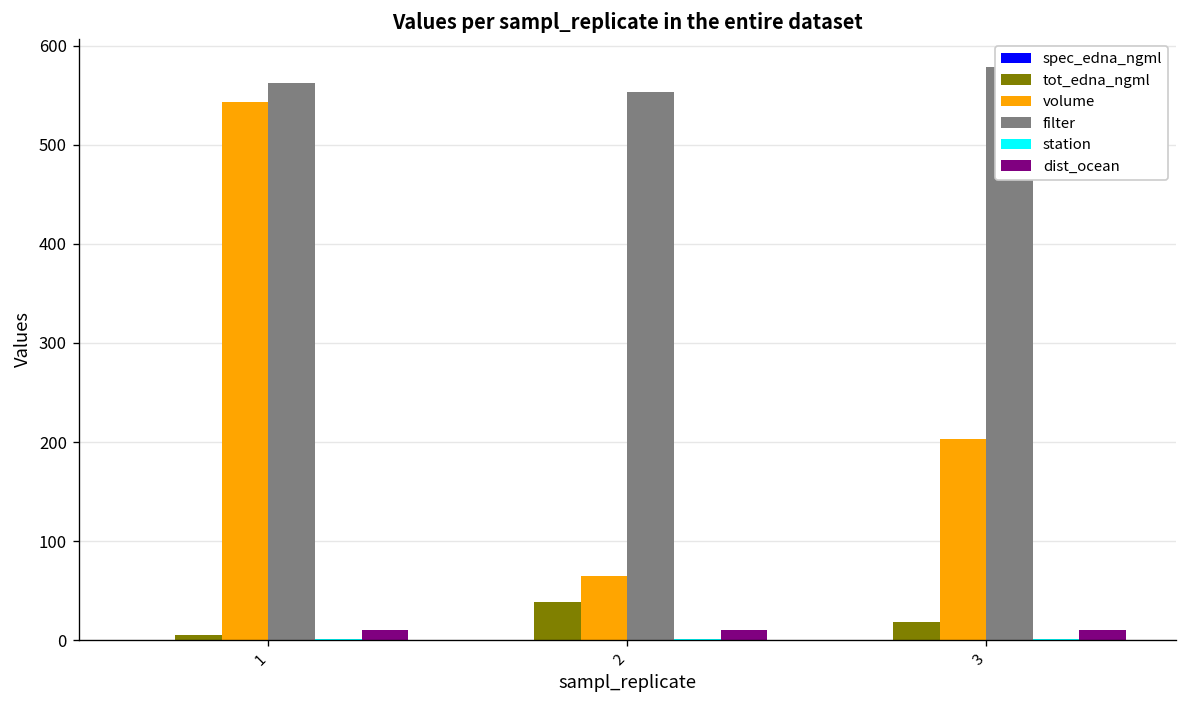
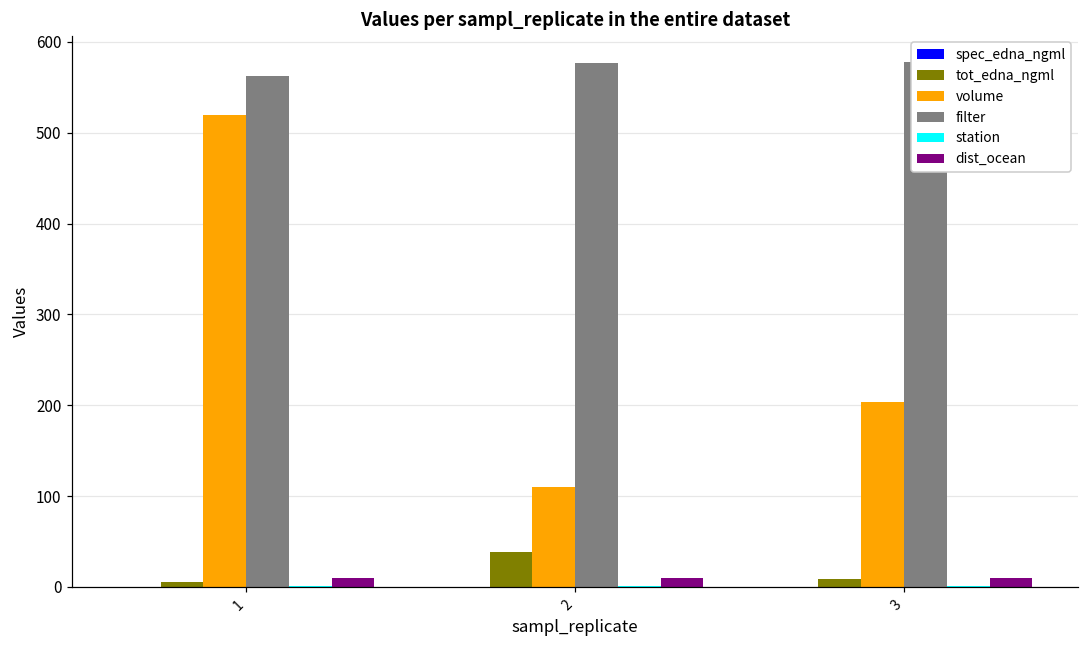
volume, 1: 540 -> 520
volume, 2: 60 -> 110
filter, 2: 550 -> 580
tot_edna_ngml, 3: 20 -> 10
